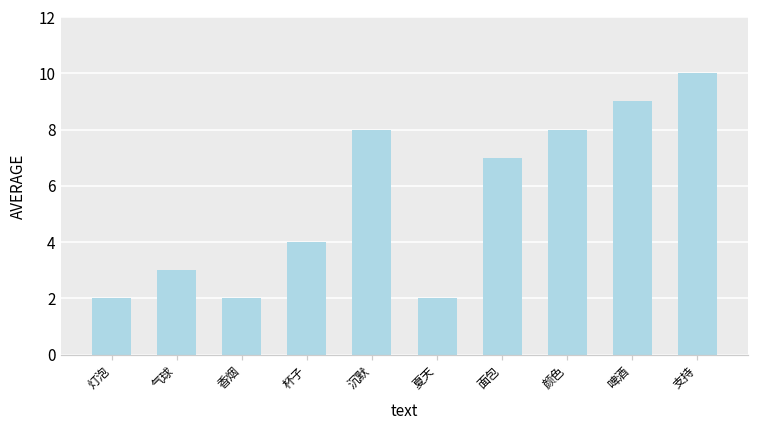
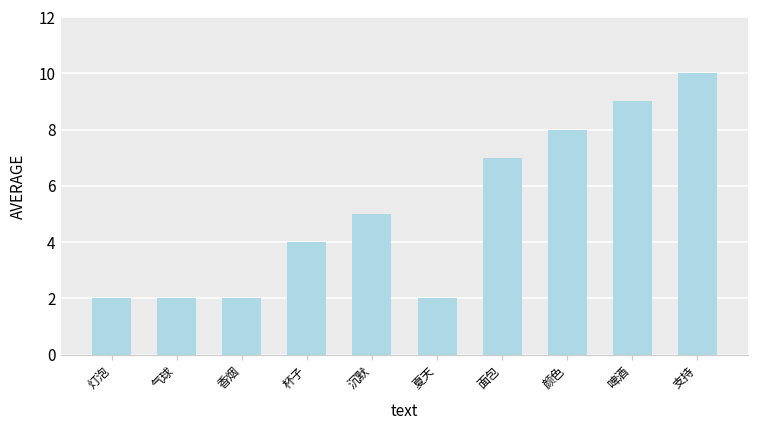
气球: 3 -> 2
沉默: 8 -> 5
